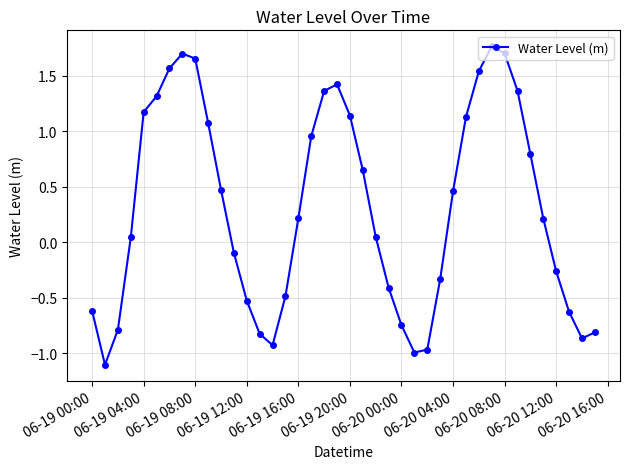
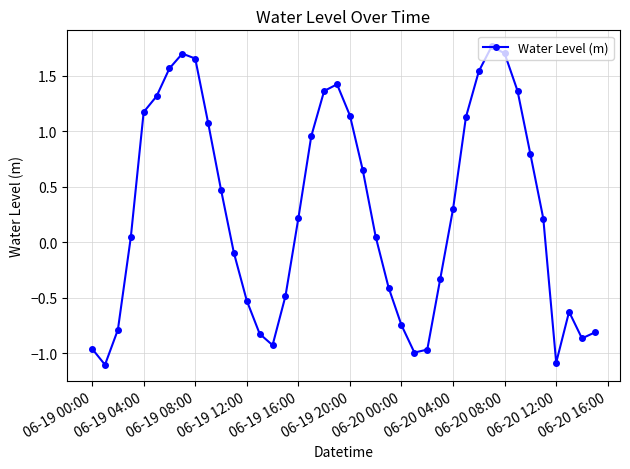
06-19 00:00: -0.62 -> -0.96
06-20 04:00: 0.46 -> 0.30
06-20 12:00: -0.26 -> -1.09
